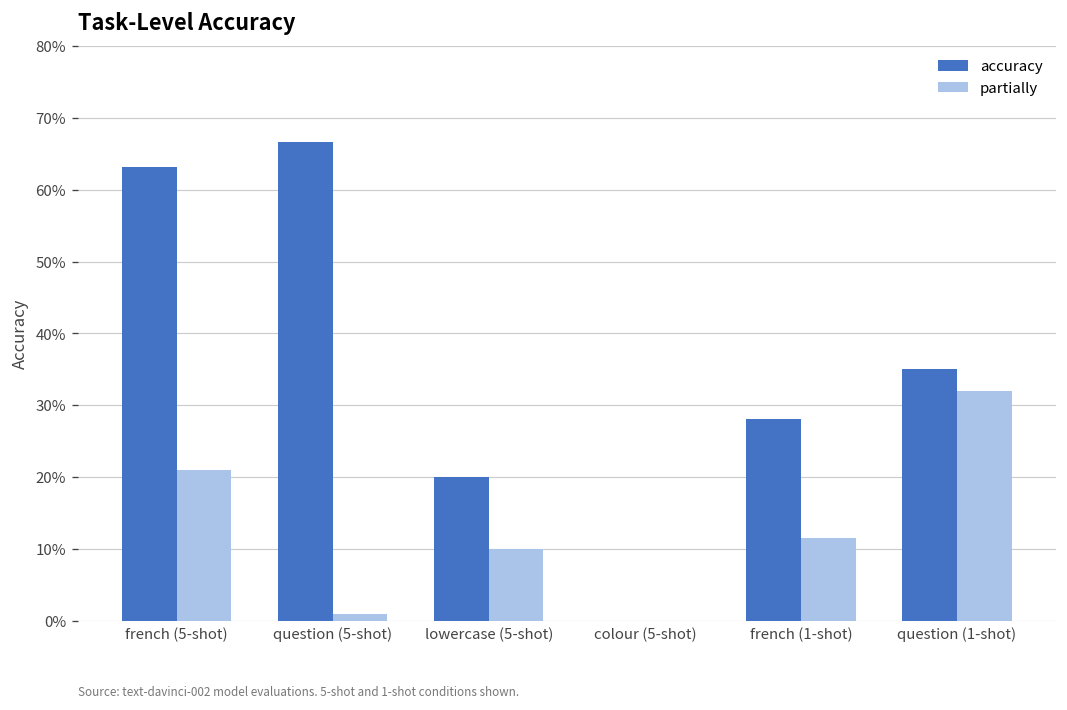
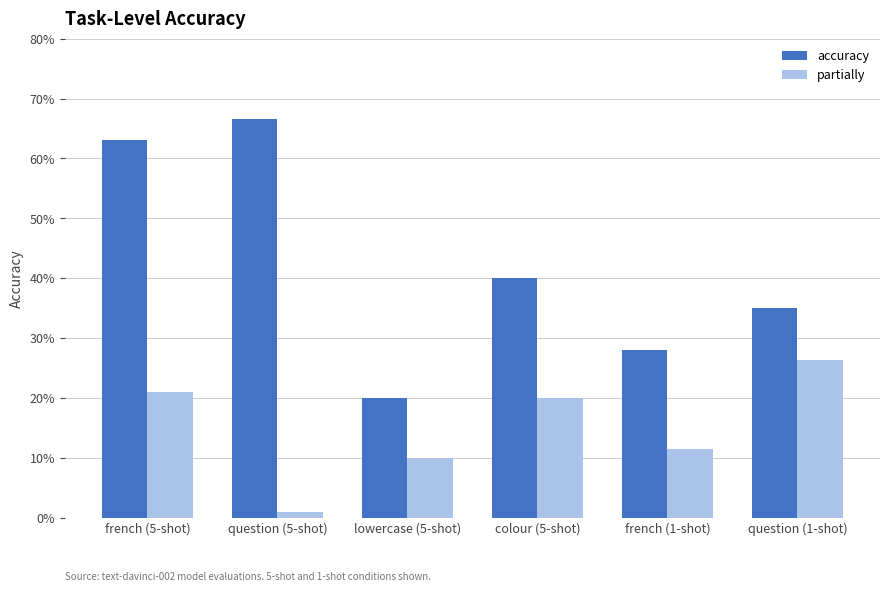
accuracy, colour (5-shot): 0% -> 40%
partially, colour (5-shot): 0% -> 20%
partially, question (1-shot): 32% -> 26%
